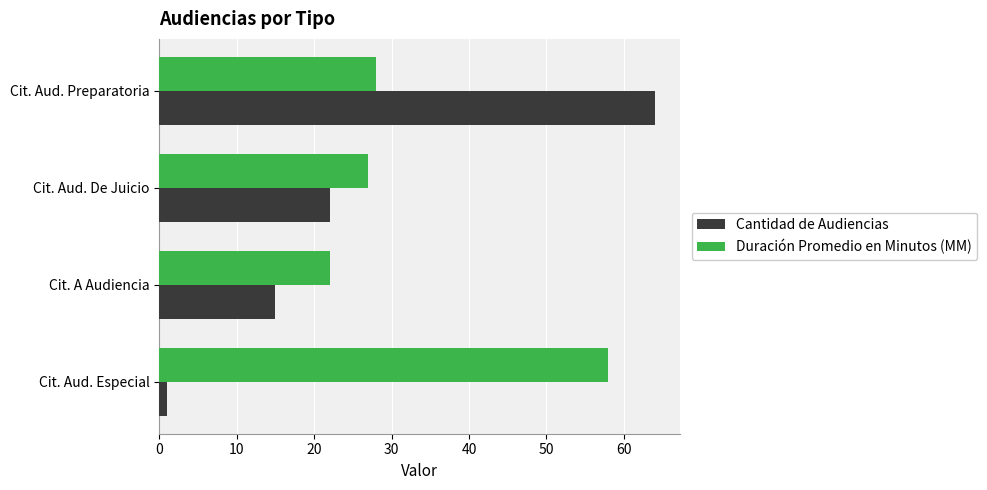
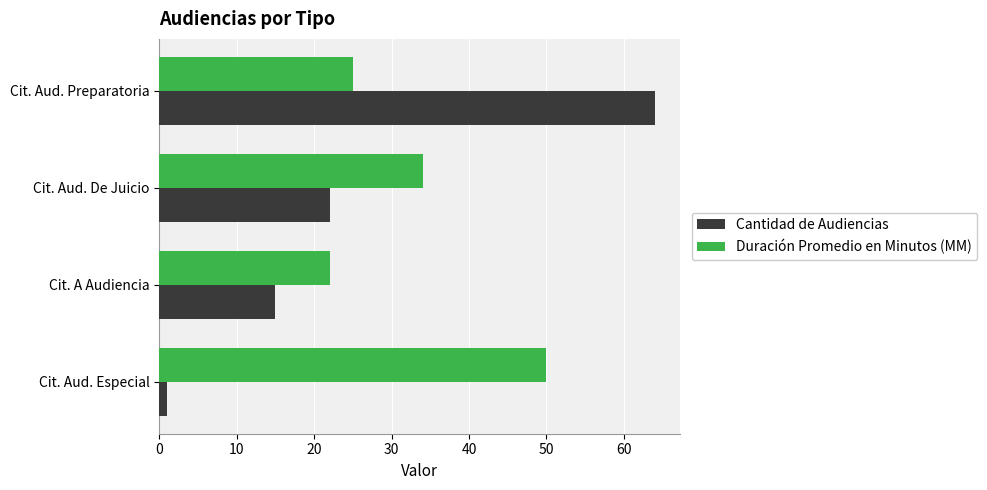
Duración Promedio en Minutos (MM), Cit. Aud. Preparatoria: 28 -> 25
Duración Promedio en Minutos (MM), Cit. Aud. De Juicio: 27 -> 34
Duración Promedio en Minutos (MM), Cit. Aud. Especial: 58 -> 50
